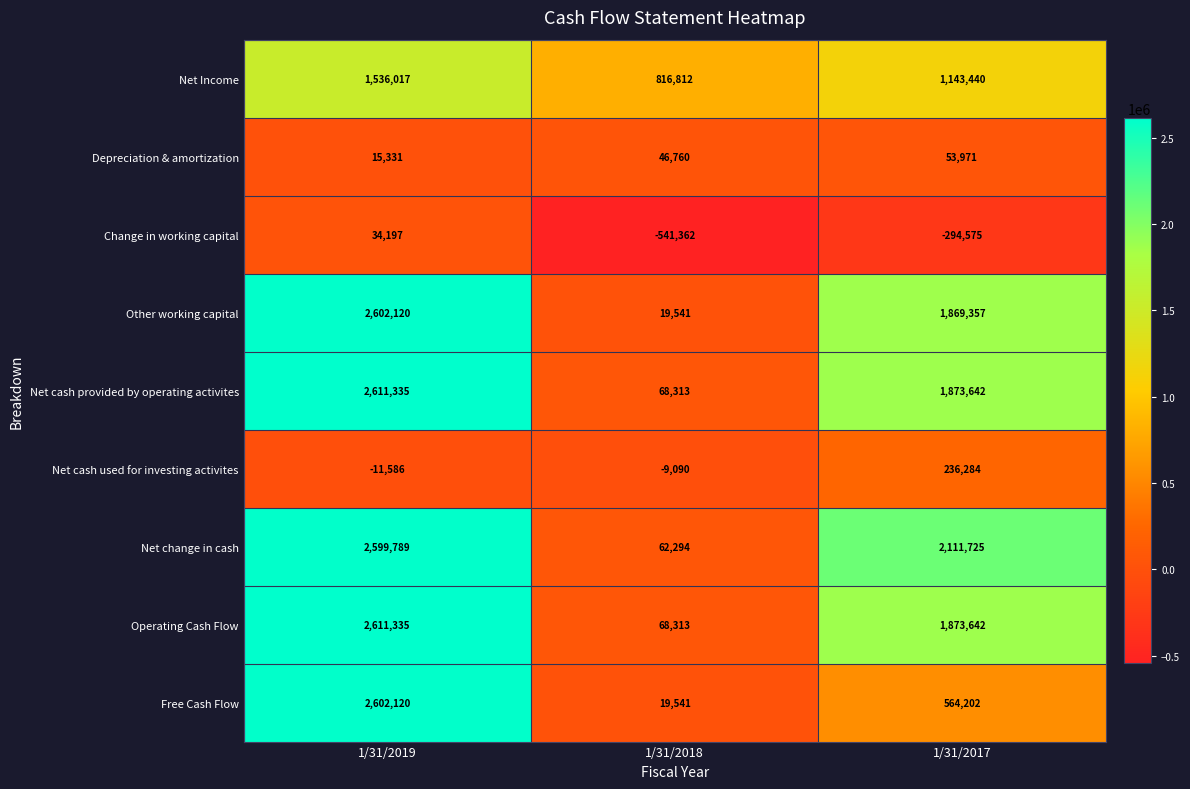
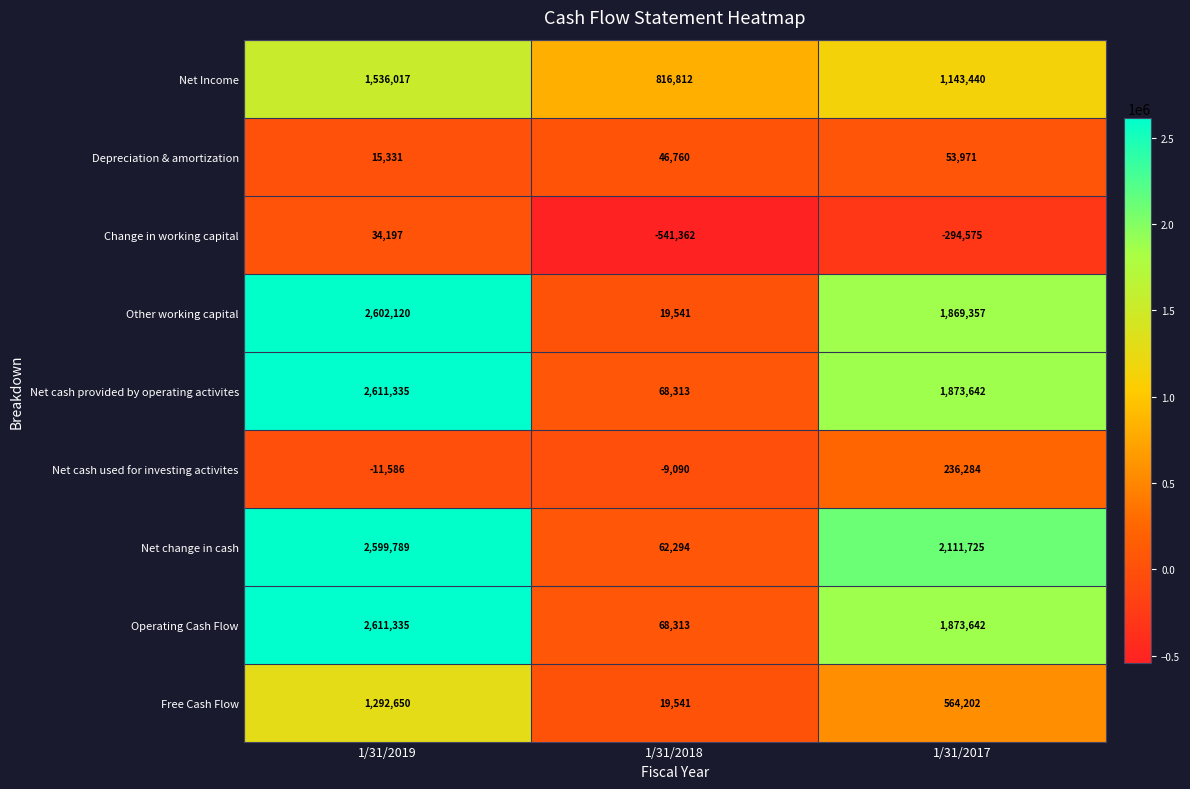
Free Cash Flow, 1/31/2019: 2,602,120 -> 1,292,650
